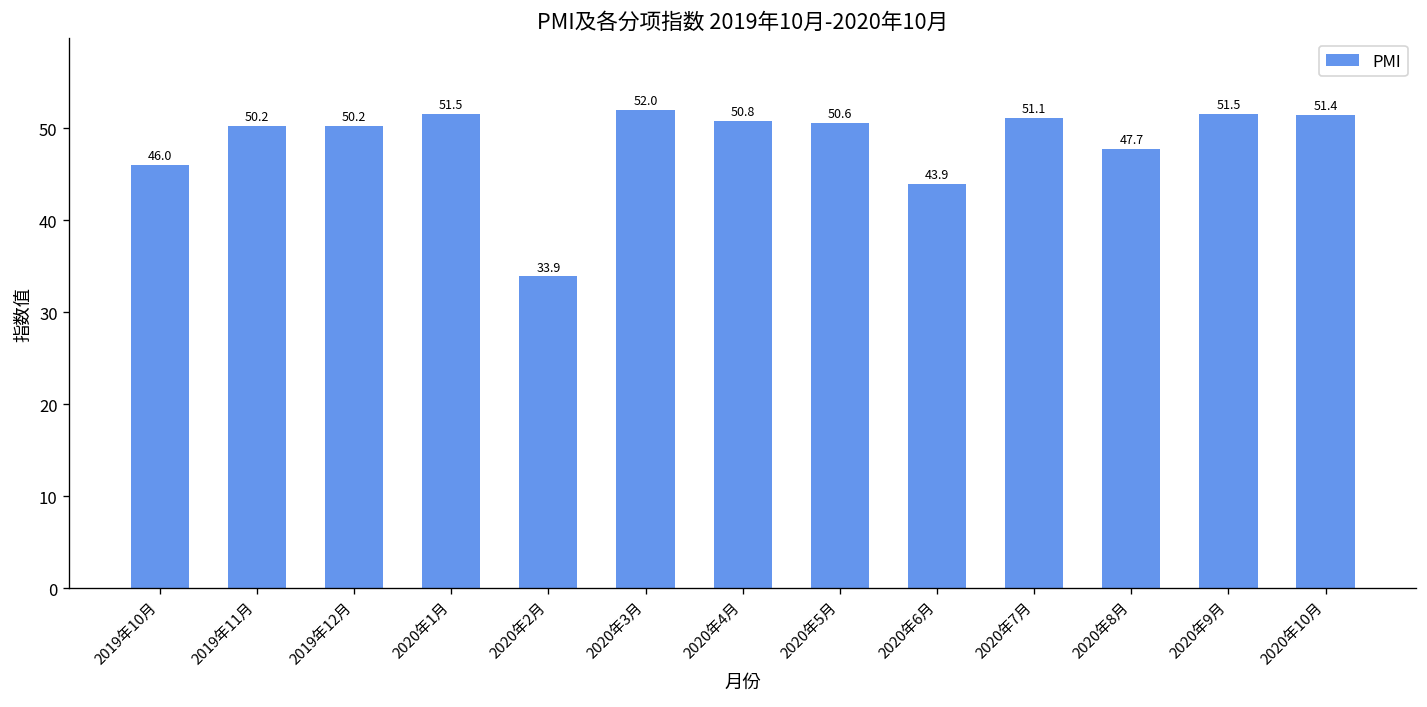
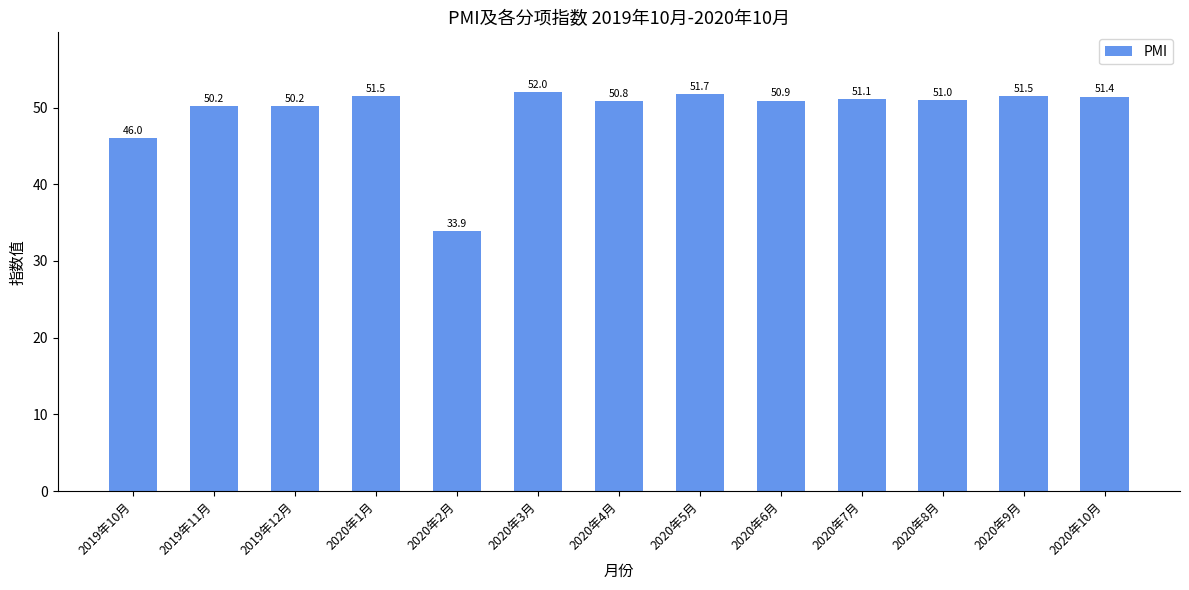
2020年5月: 50.6 -> 51.7
2020年6月: 43.9 -> 50.9
2020年8月: 47.7 -> 51.0
